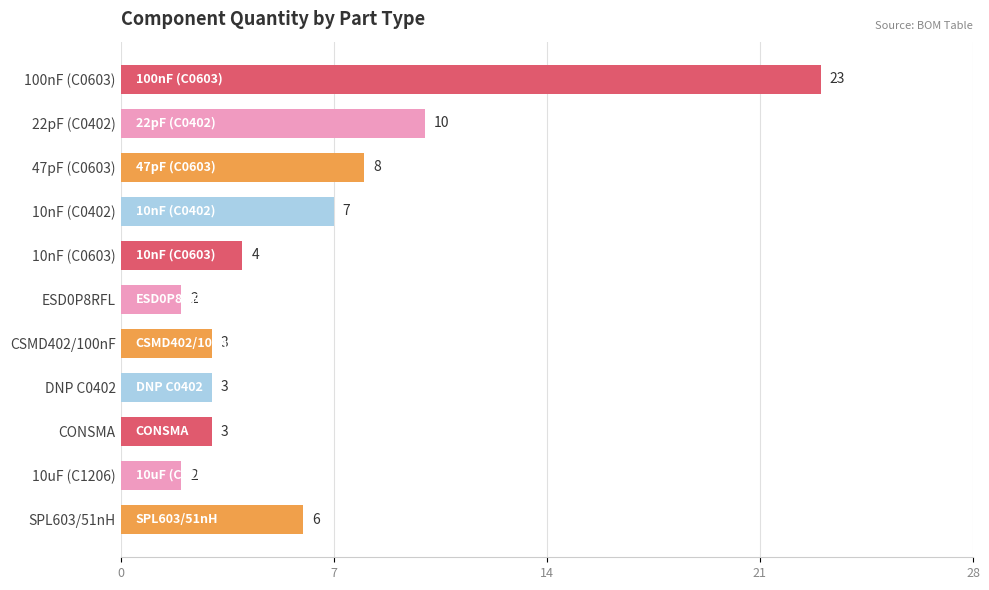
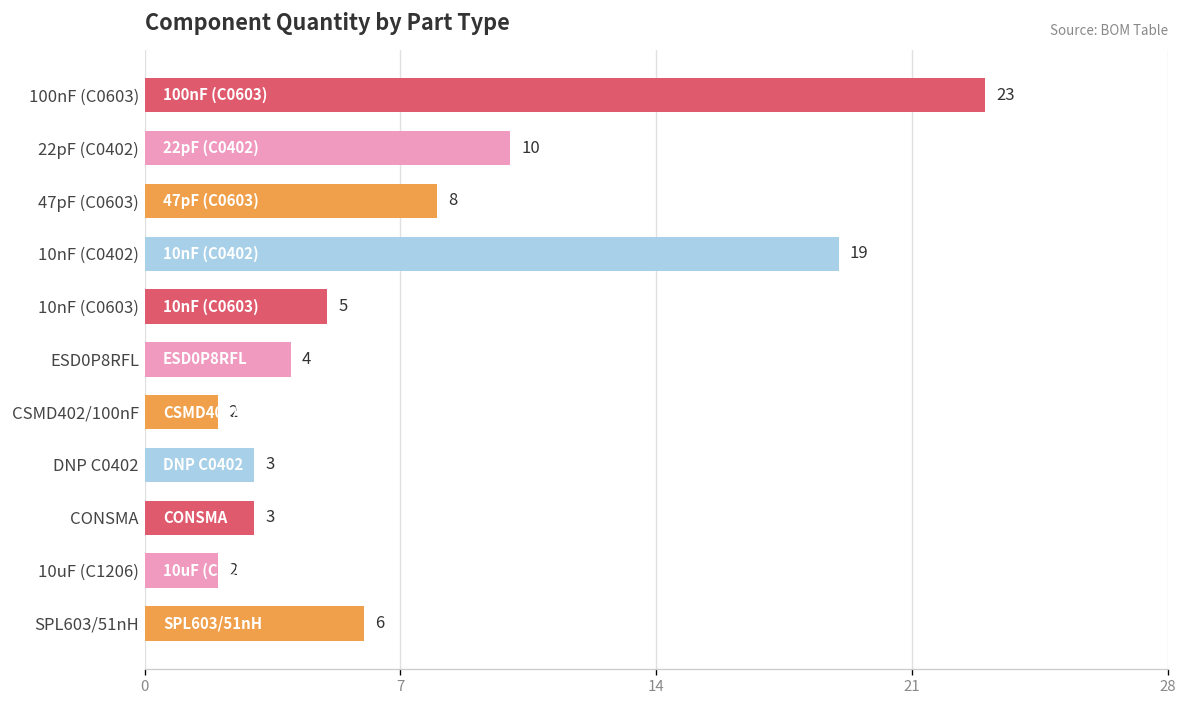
10nF (C0402): 7 -> 19
10nF (C0603): 4 -> 5
ESD0P8RFL: 2 -> 4
CSMD402/100nF: 3 -> 2
